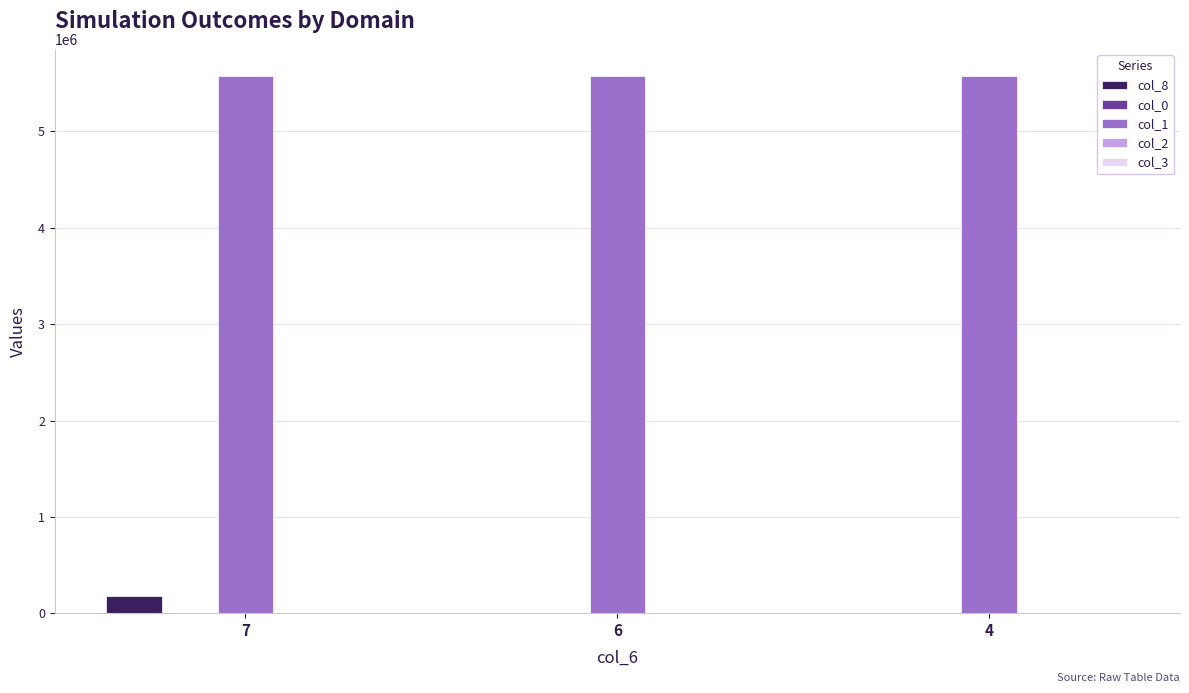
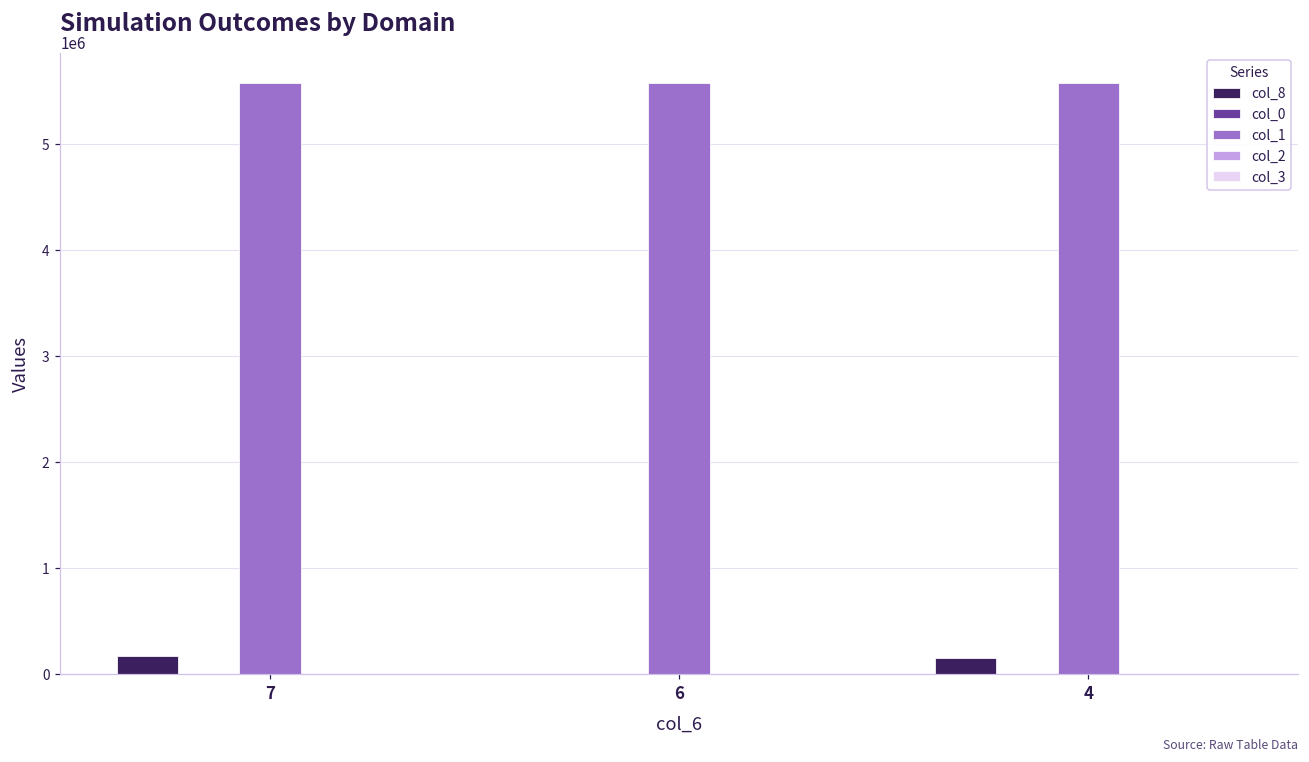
col_8, 4: 0 -> 200000
